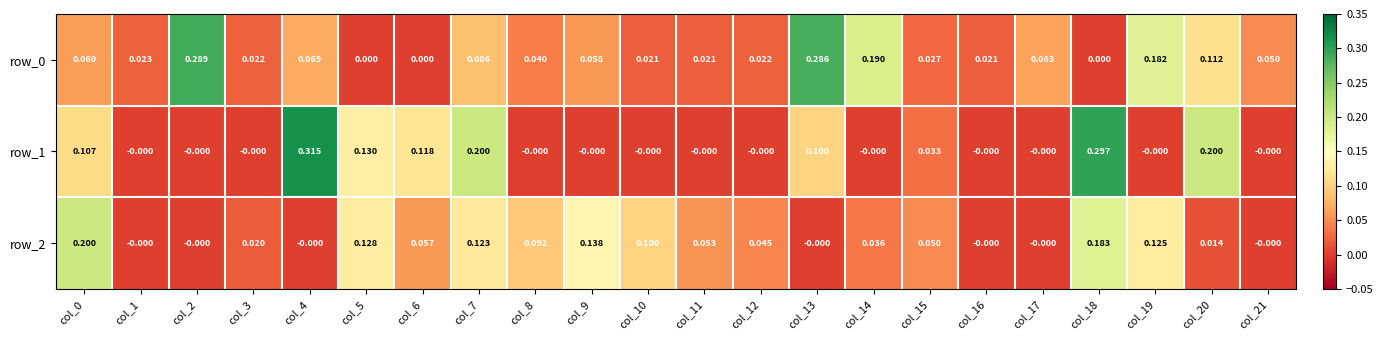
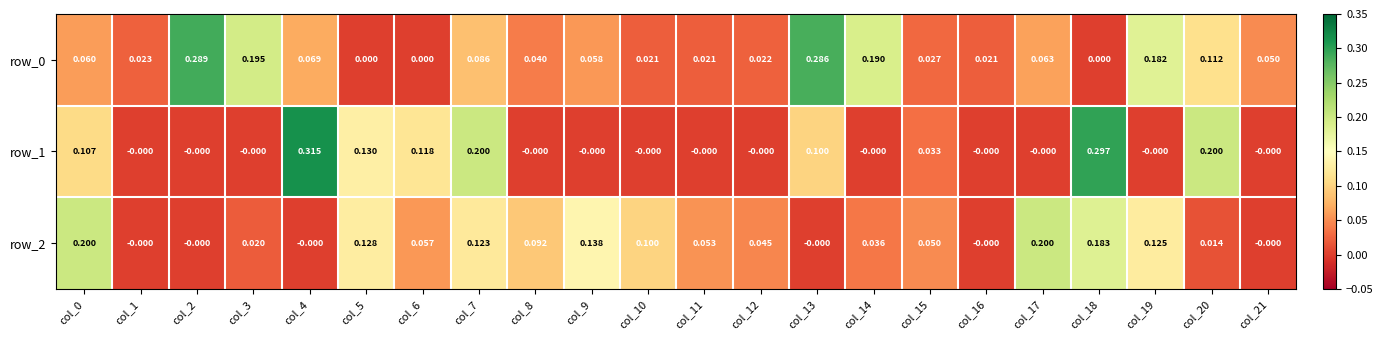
row_0, col_3: 0.022 -> 0.195
row_2, col_17: -0.000 -> 0.200
